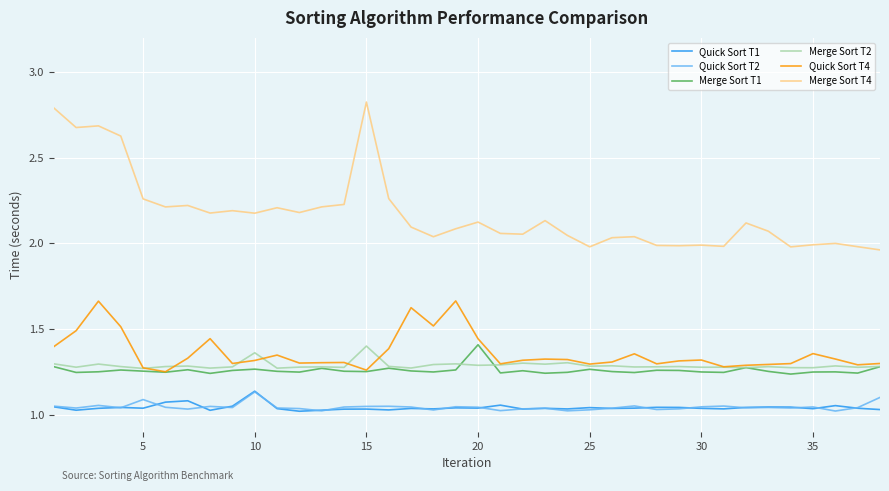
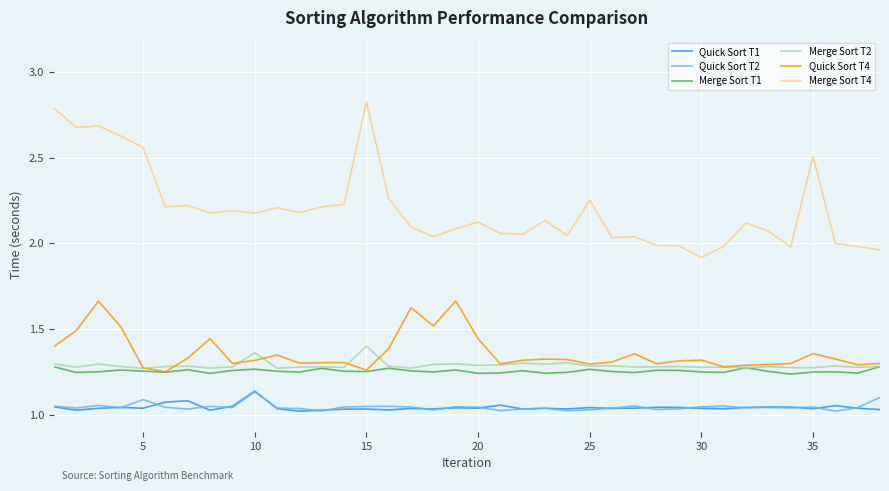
Merge Sort T4, 5: 2.26 -> 2.56
Merge Sort T1, 20: 1.41 -> 1.24
Merge Sort T4, 25: 1.98 -> 2.25
Merge Sort T4, 30: 1.99 -> 1.92
Merge Sort T4, 35: 1.99 -> 2.51
